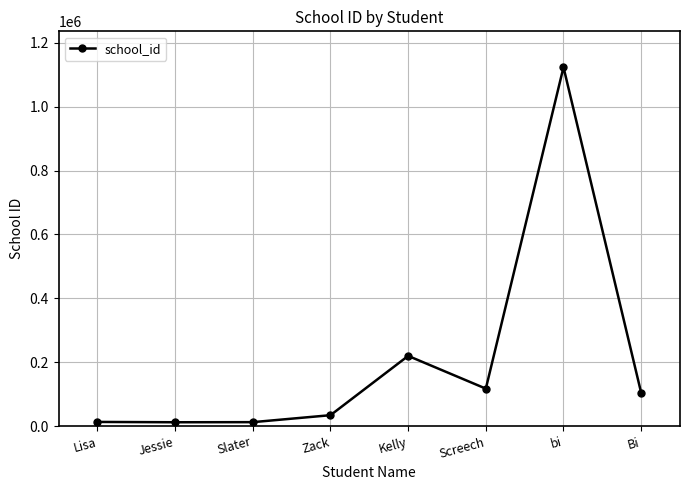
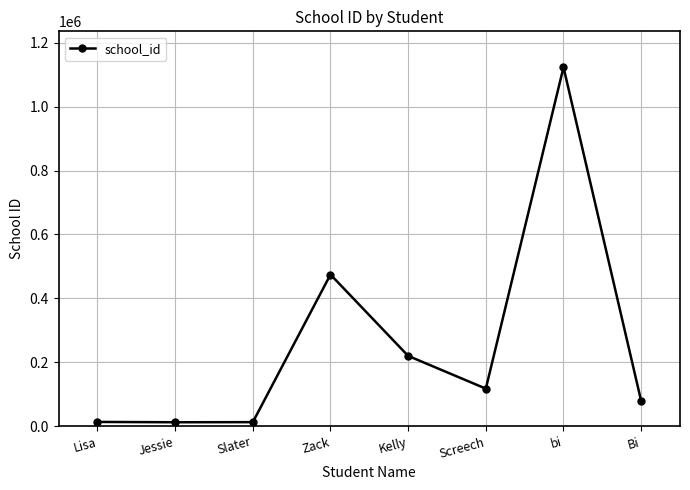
Zack: 30000 -> 470000
Bi: 100000 -> 80000
